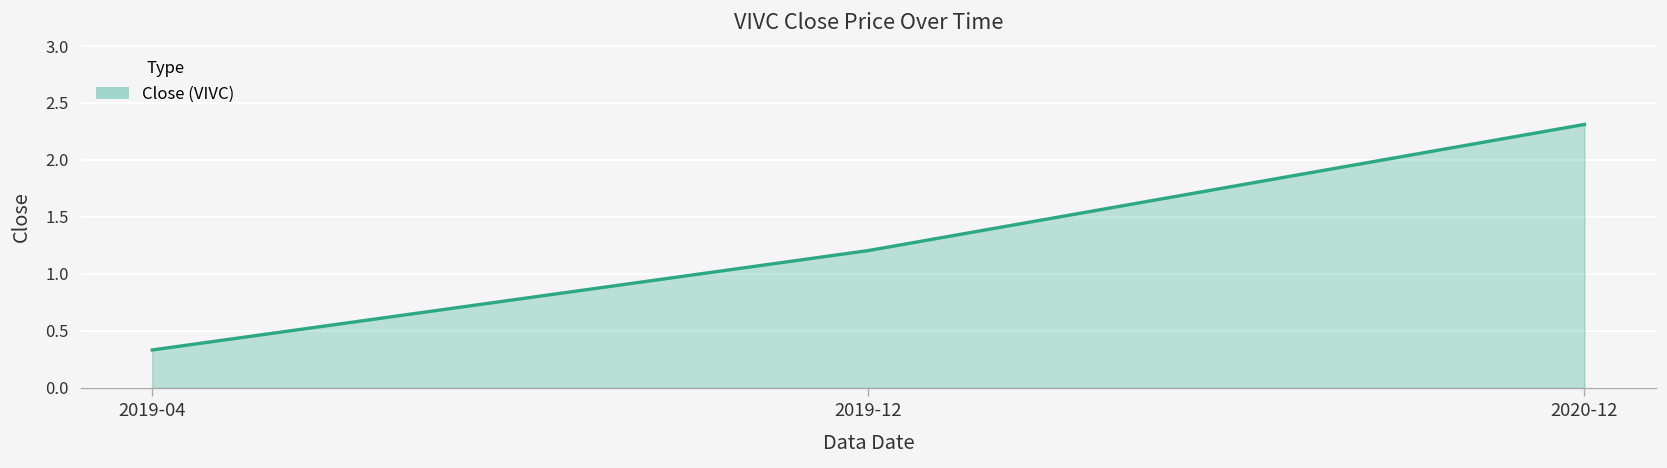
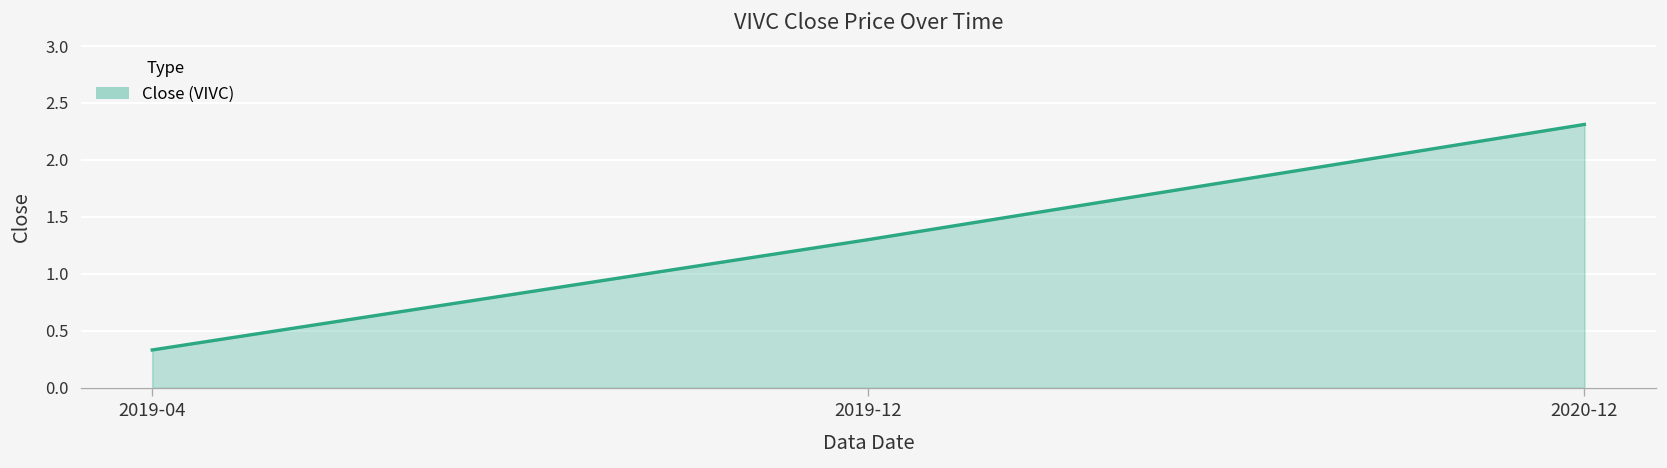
2019-12: 1.2 -> 1.3
